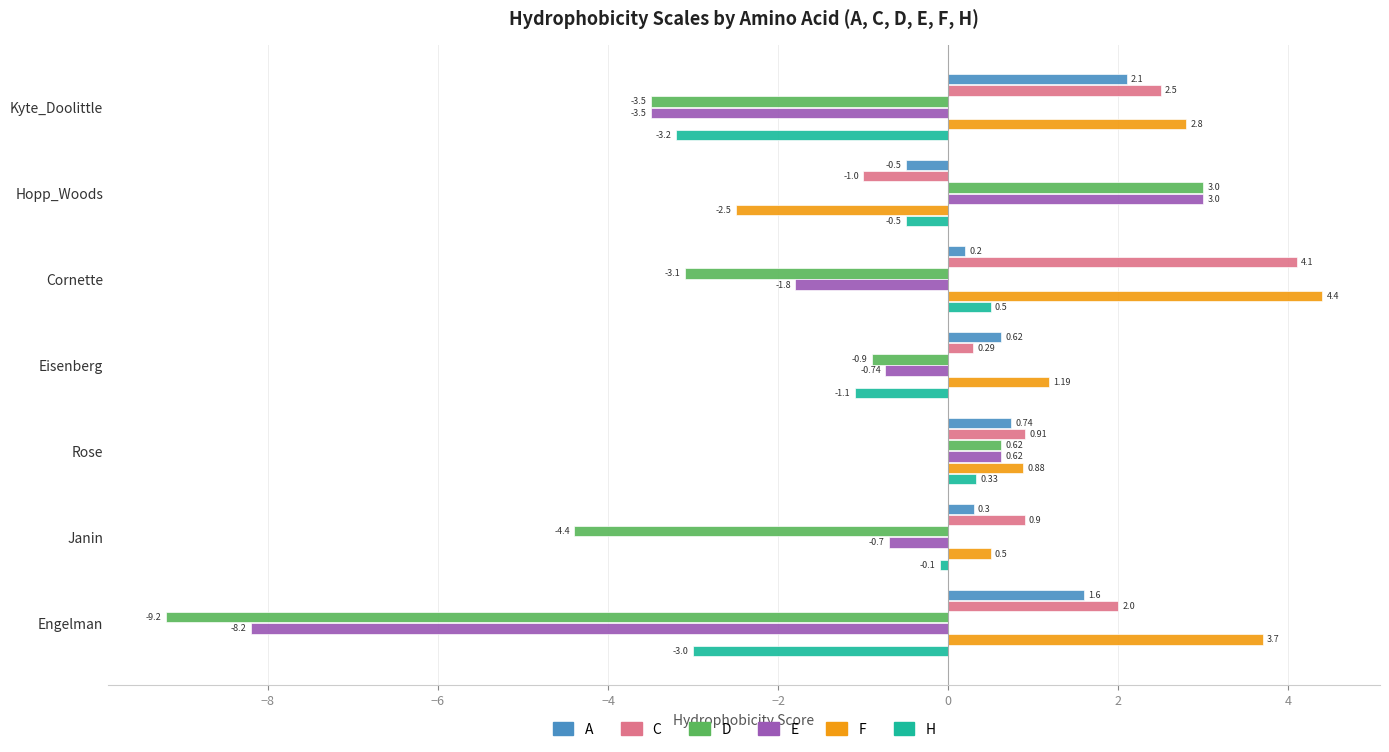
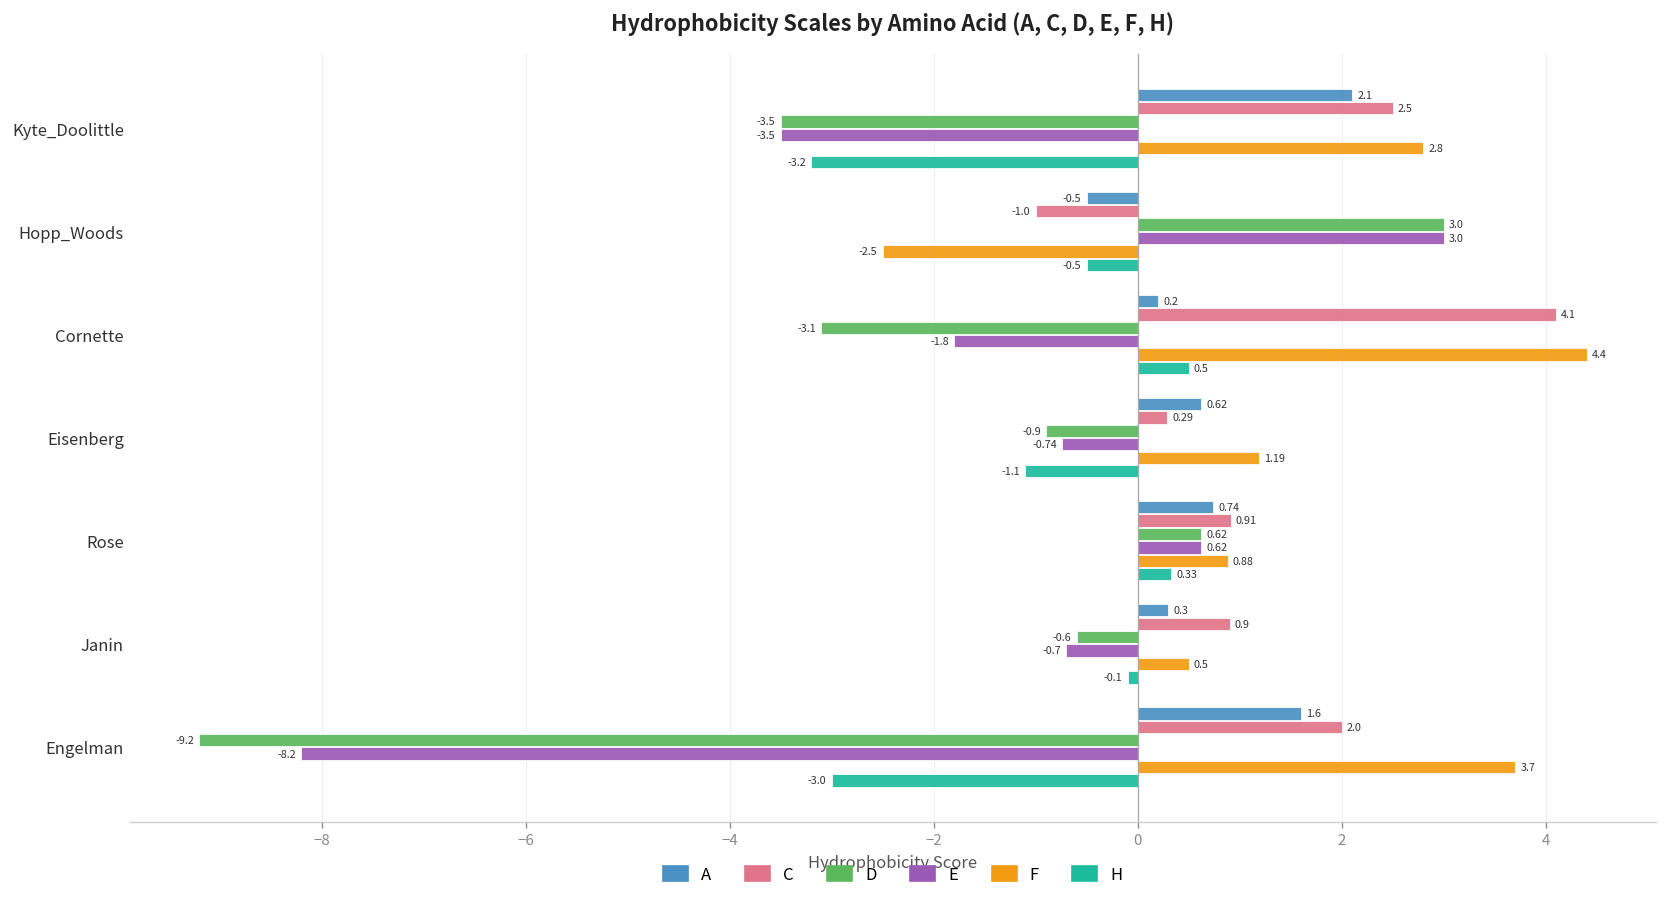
D, Janin: -4.4 -> -0.6
